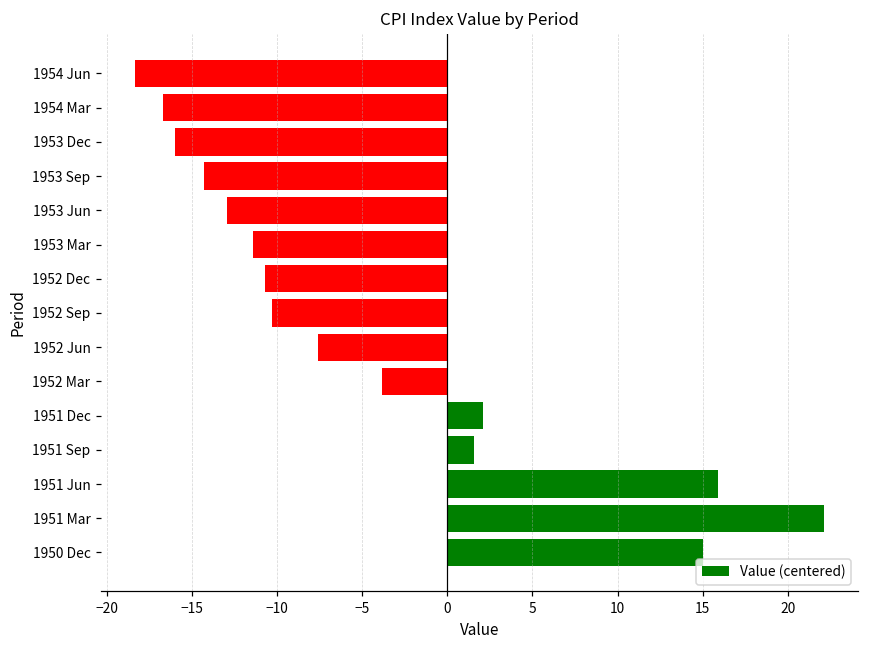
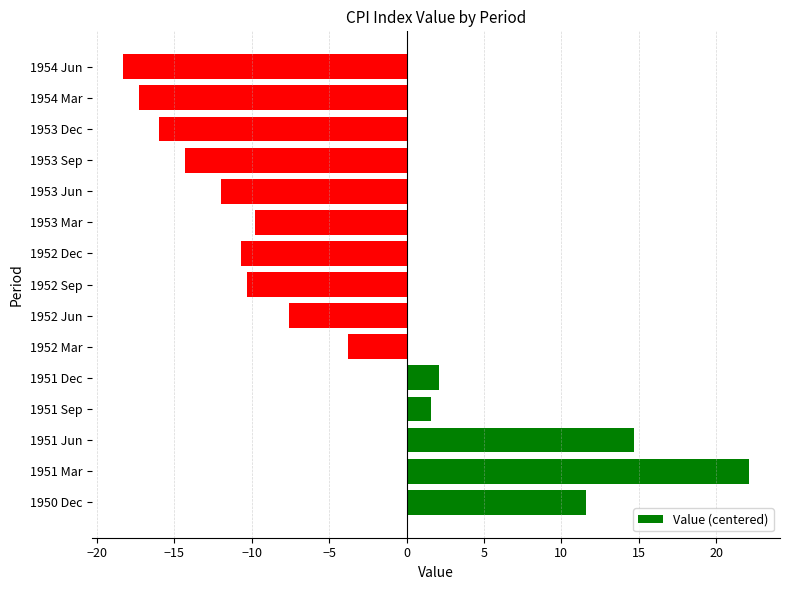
1954 Mar: -16.7 -> -17.3
1953 Jun: -12.9 -> -12.0
1953 Mar: -11.4 -> -9.8
1951 Jun: 15.9 -> 14.7
1950 Dec: 15.0 -> 11.6
